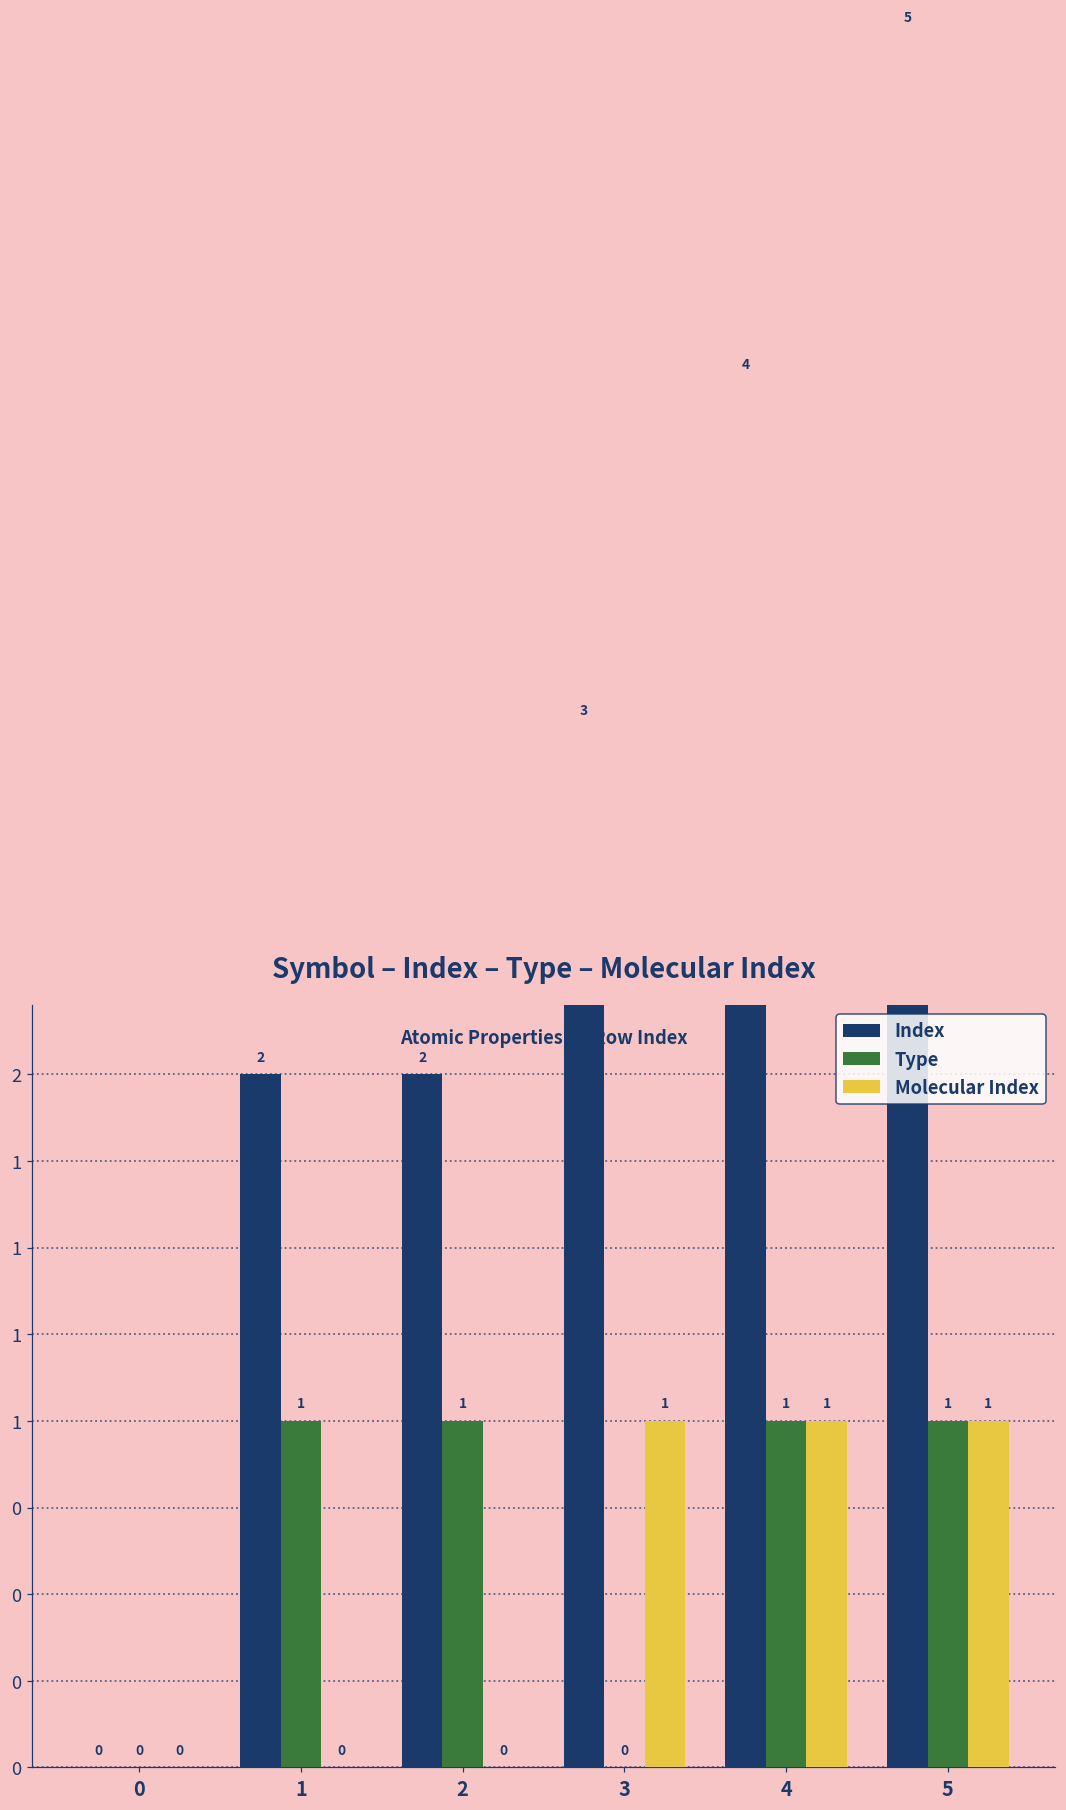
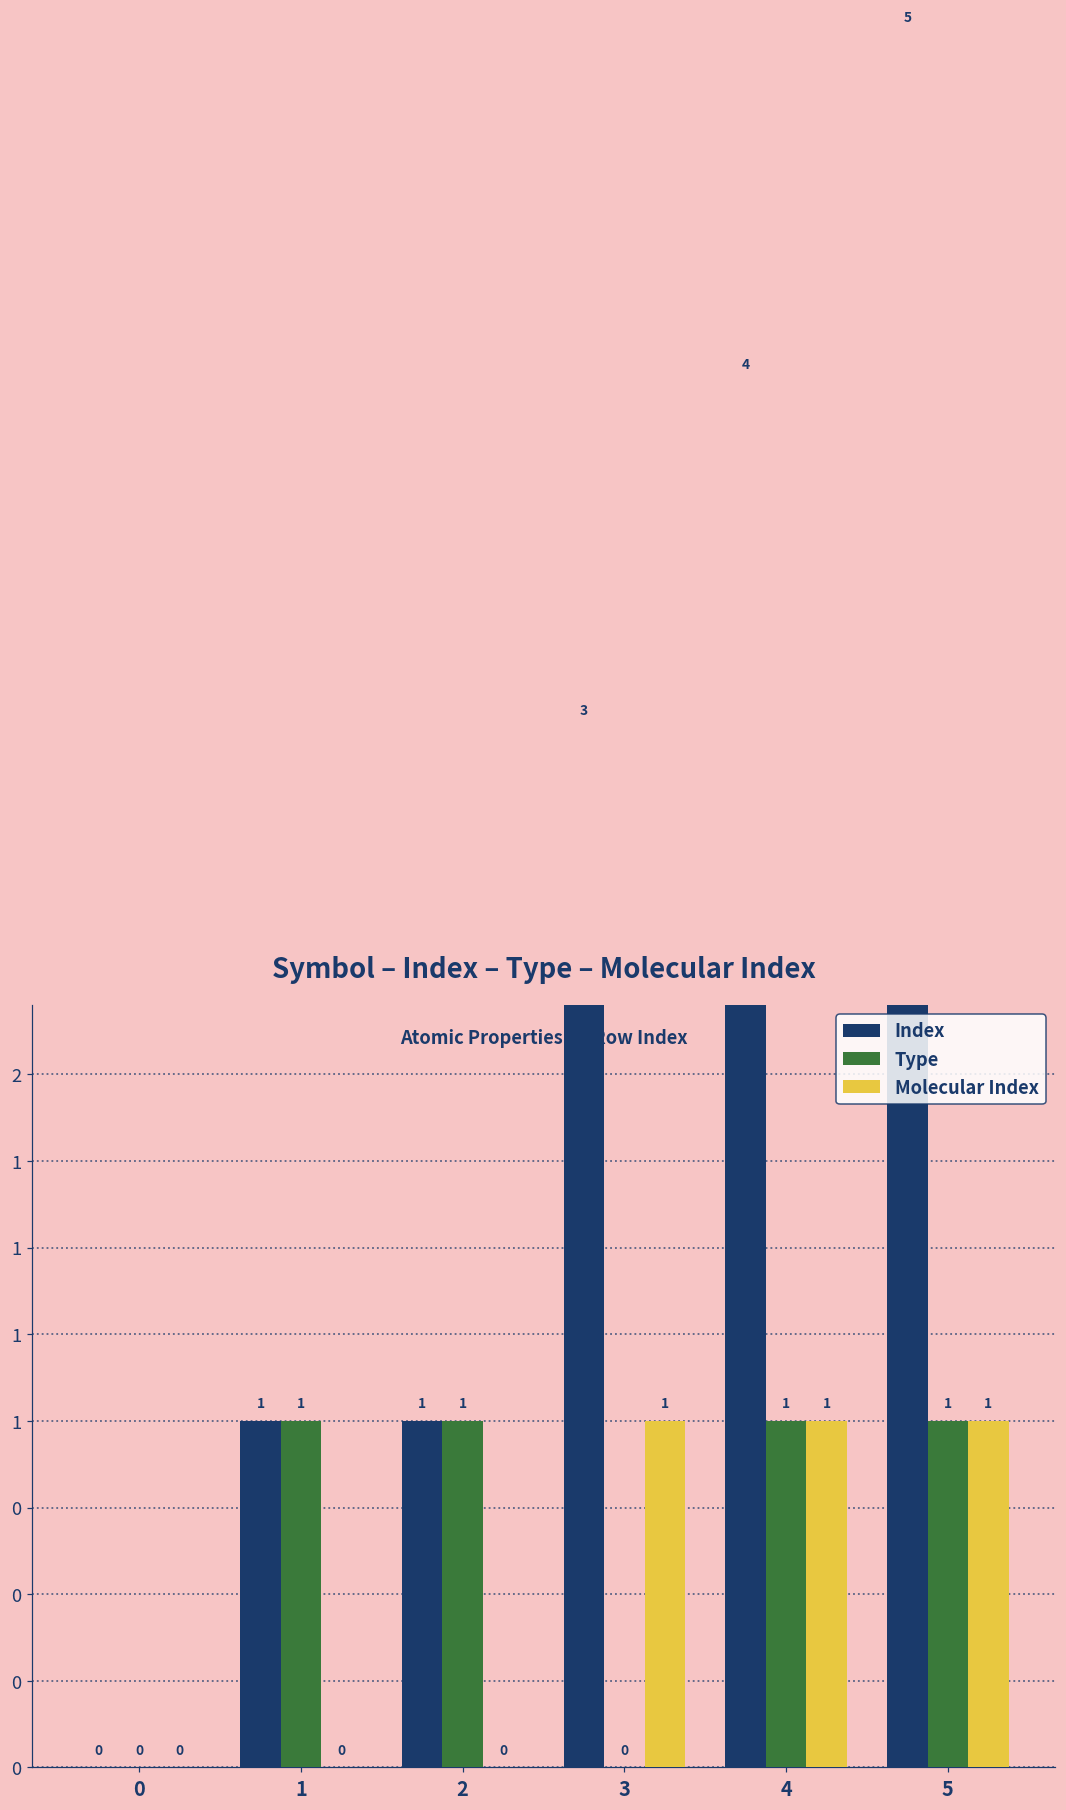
Index, 1: 2 -> 1
Index, 2: 2 -> 1
